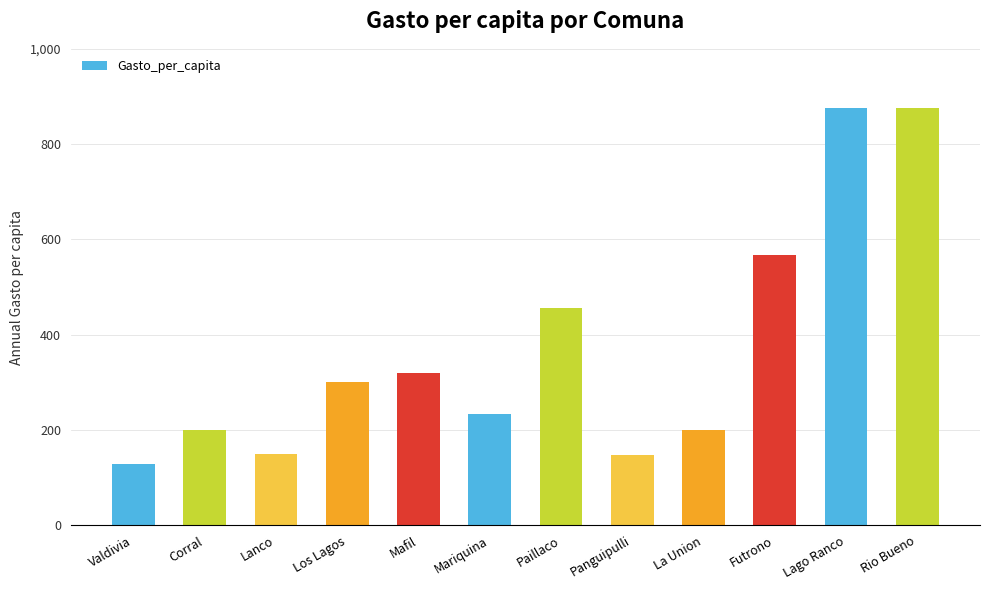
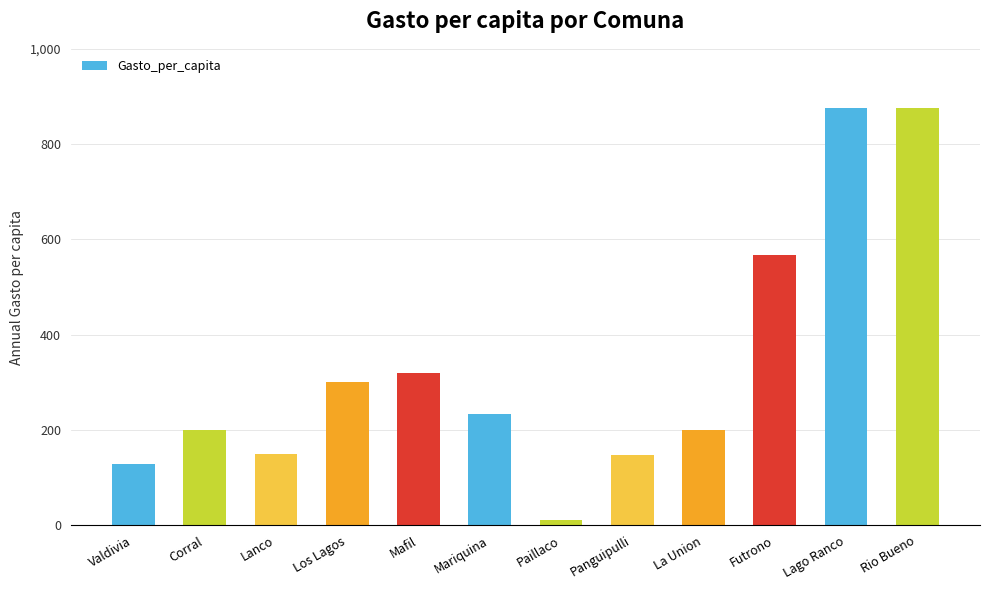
Paillaco: 460 -> 10
